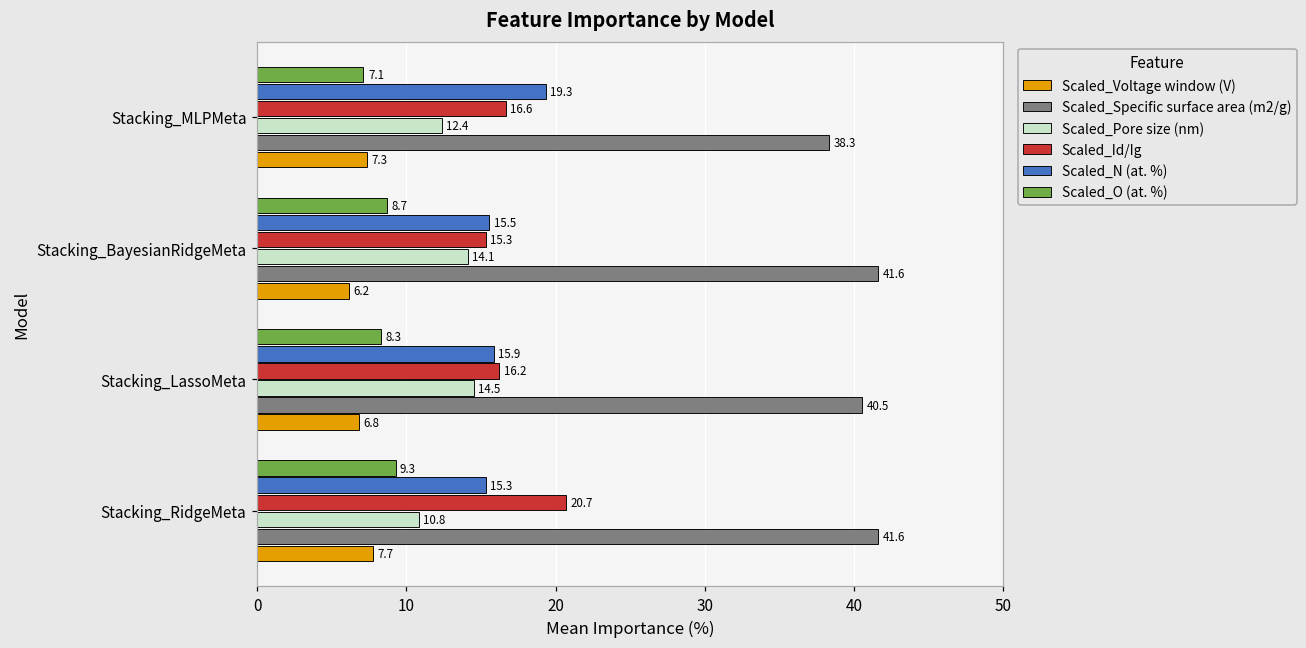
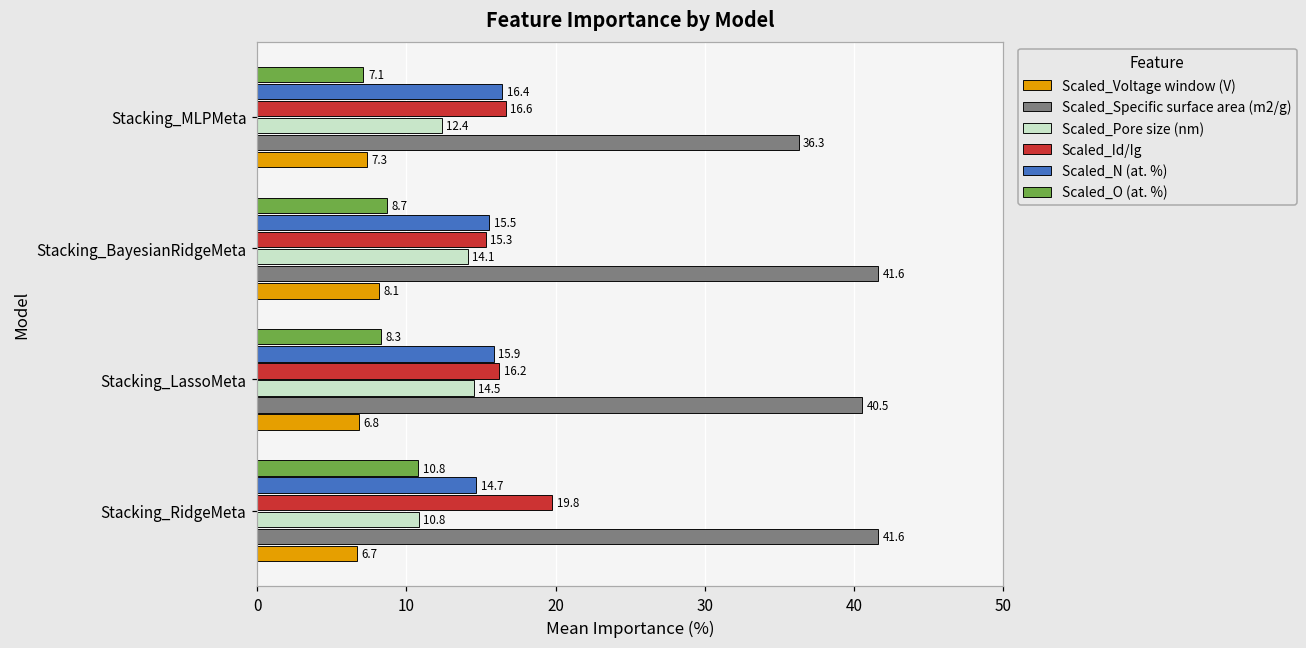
Scaled_N (at. %), Stacking_MLPMeta: 19.3 -> 16.4
Scaled_Specific surface area (m2/g), Stacking_MLPMeta: 38.3 -> 36.3
Scaled_Voltage window (V), Stacking_BayesianRidgeMeta: 6.2 -> 8.1
Scaled_O (at. %), Stacking_RidgeMeta: 9.3 -> 10.8
Scaled_N (at. %), Stacking_RidgeMeta: 15.3 -> 14.7
Scaled_Id/Ig, Stacking_RidgeMeta: 20.7 -> 19.8
Scaled_Voltage window (V), Stacking_RidgeMeta: 7.7 -> 6.7
